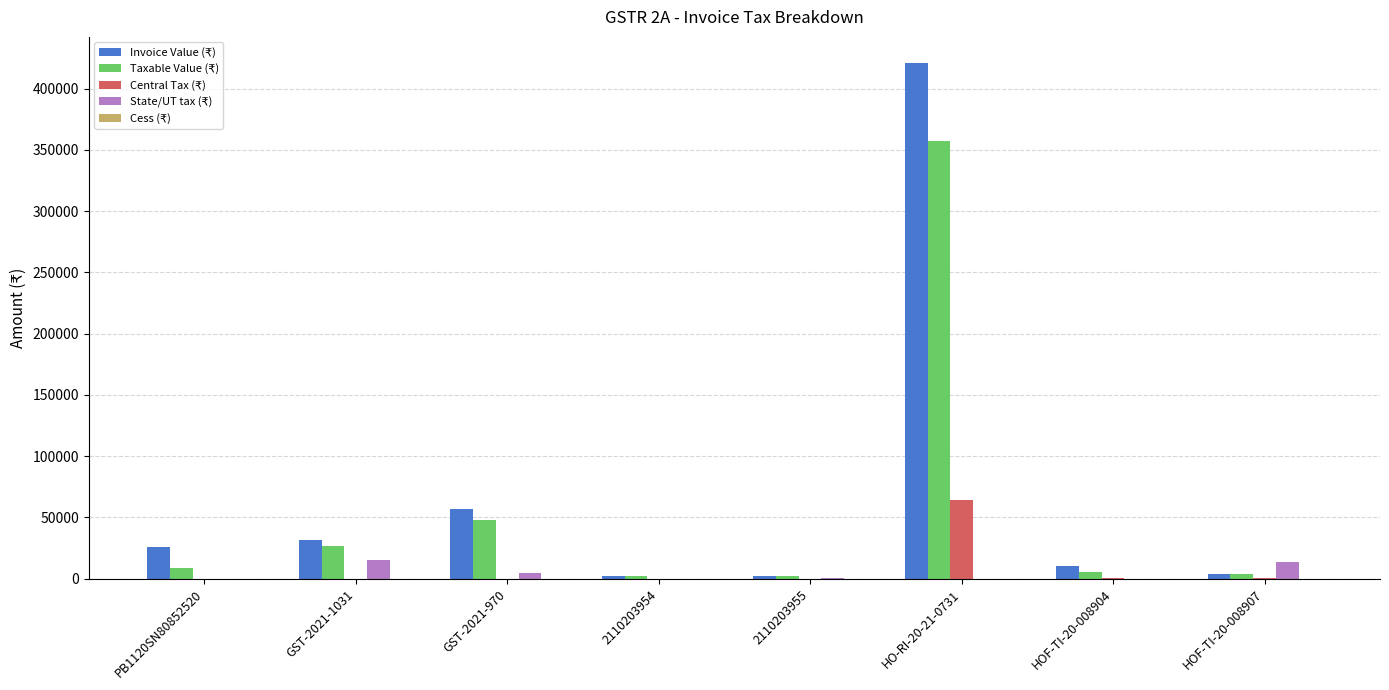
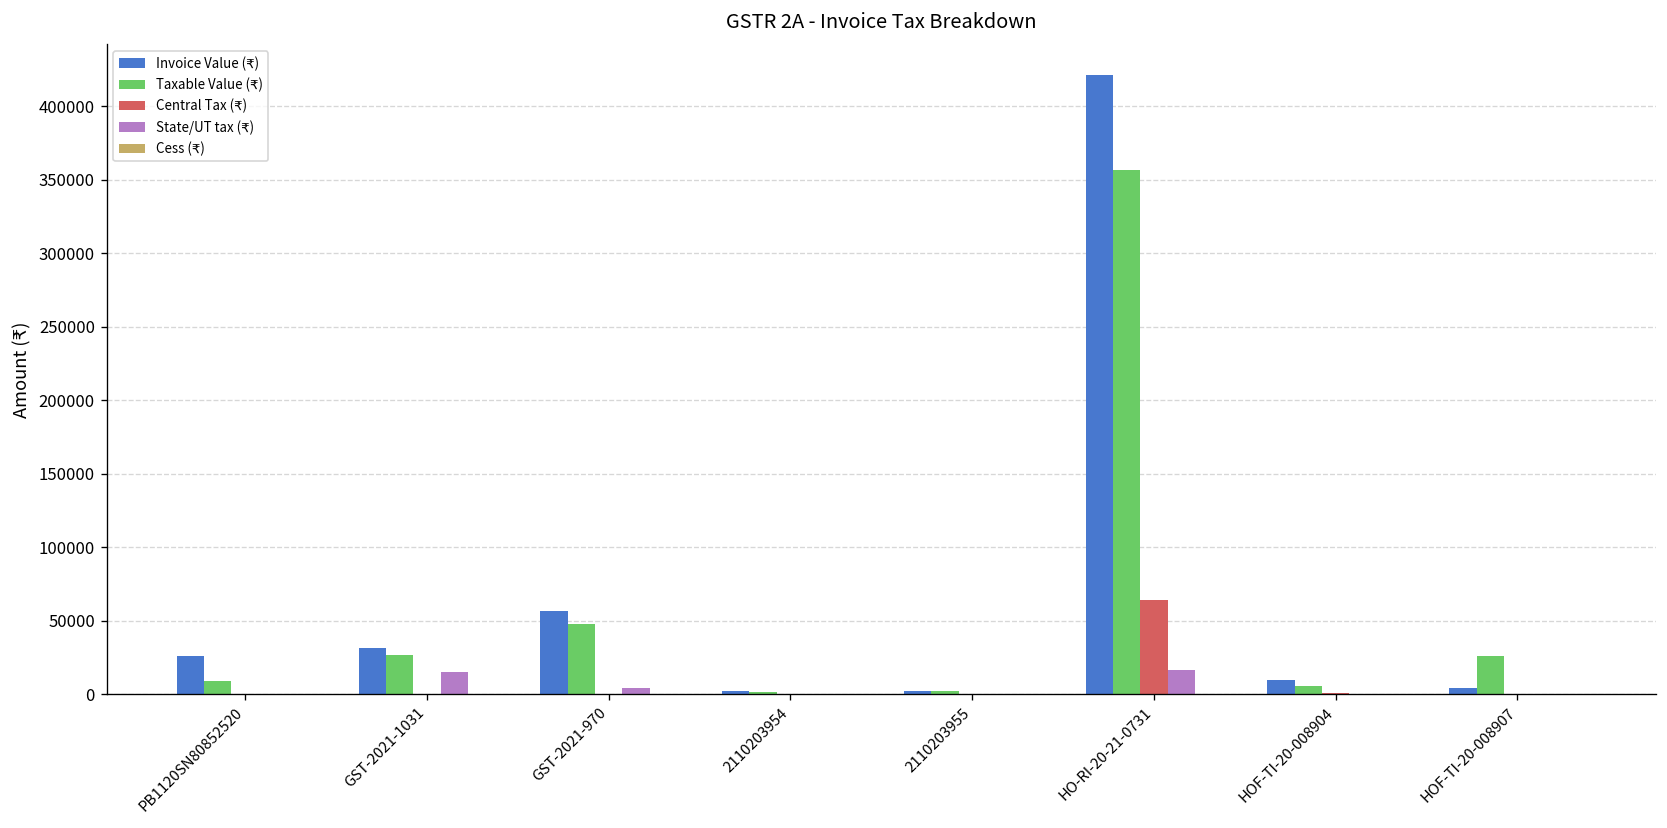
State/UT tax (₹), HO-RI-20-21-0731: 0 -> 17000
Taxable Value (₹), HOF-TI-20-008907: 4000 -> 26000
State/UT tax (₹), HOF-TI-20-008907: 13000 -> 0
